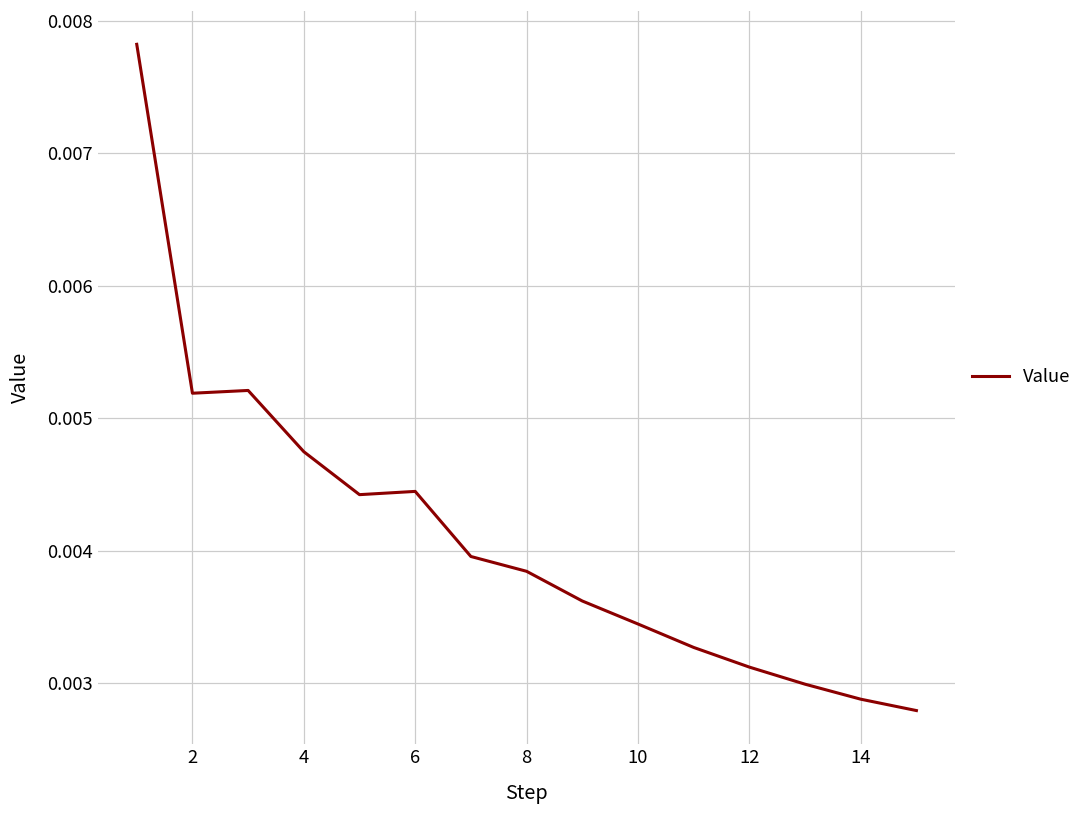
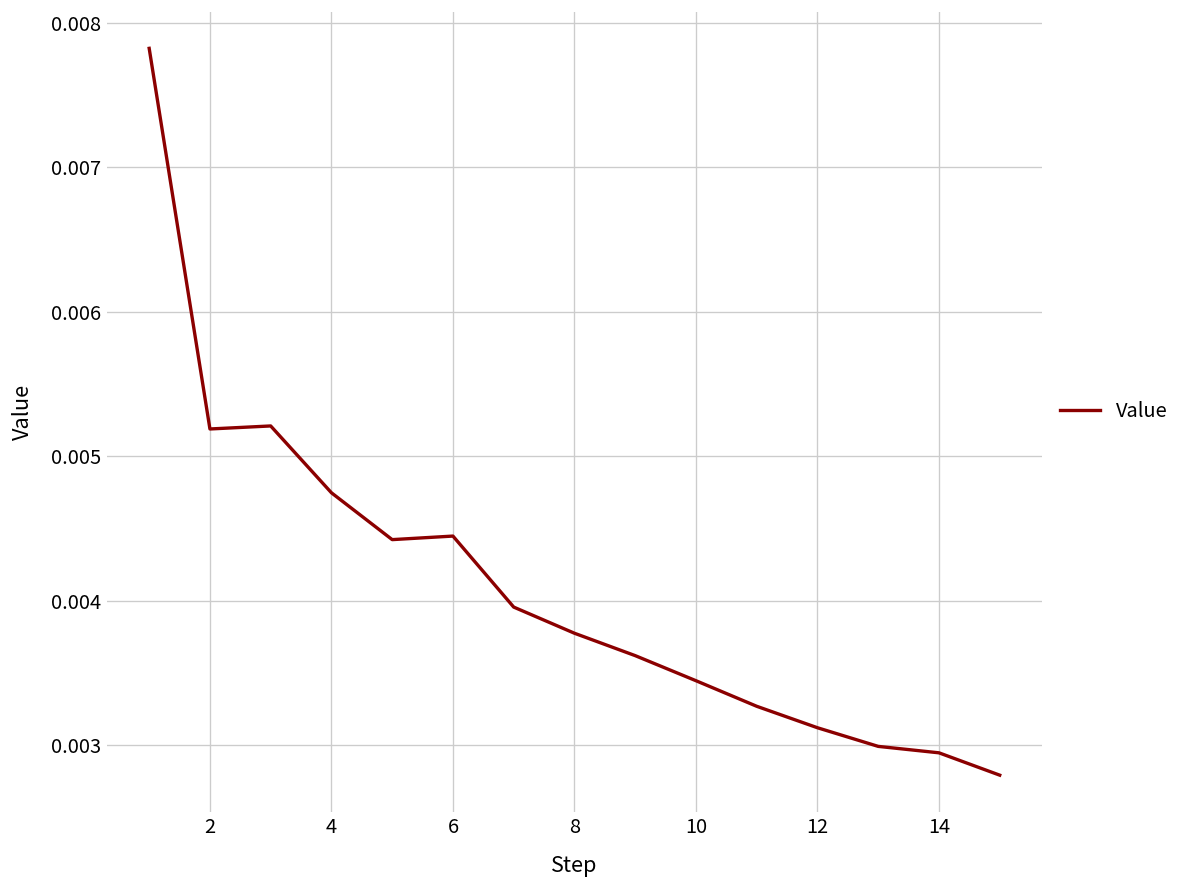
8: 0.00384 -> 0.00377
14: 0.00288 -> 0.00295
